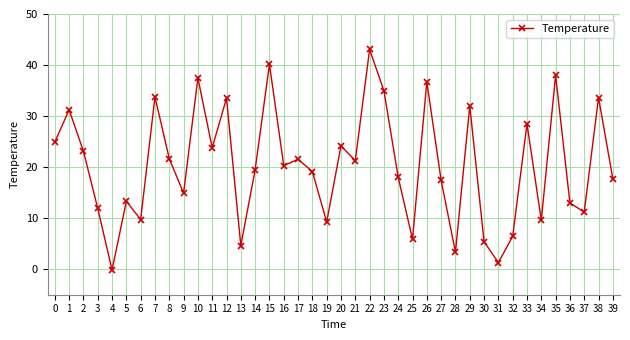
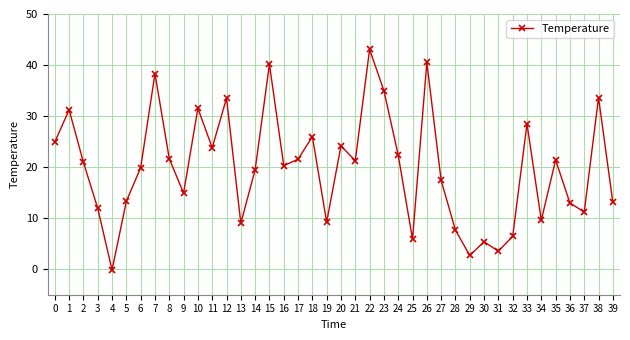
2: 23 -> 21
6: 10 -> 20
7: 34 -> 38
10: 37 -> 32
13: 5 -> 9
18: 19 -> 26
24: 18 -> 22
26: 37 -> 41
28: 3 -> 8
29: 32 -> 3
31: 1 -> 4
35: 38 -> 21
39: 18 -> 13
